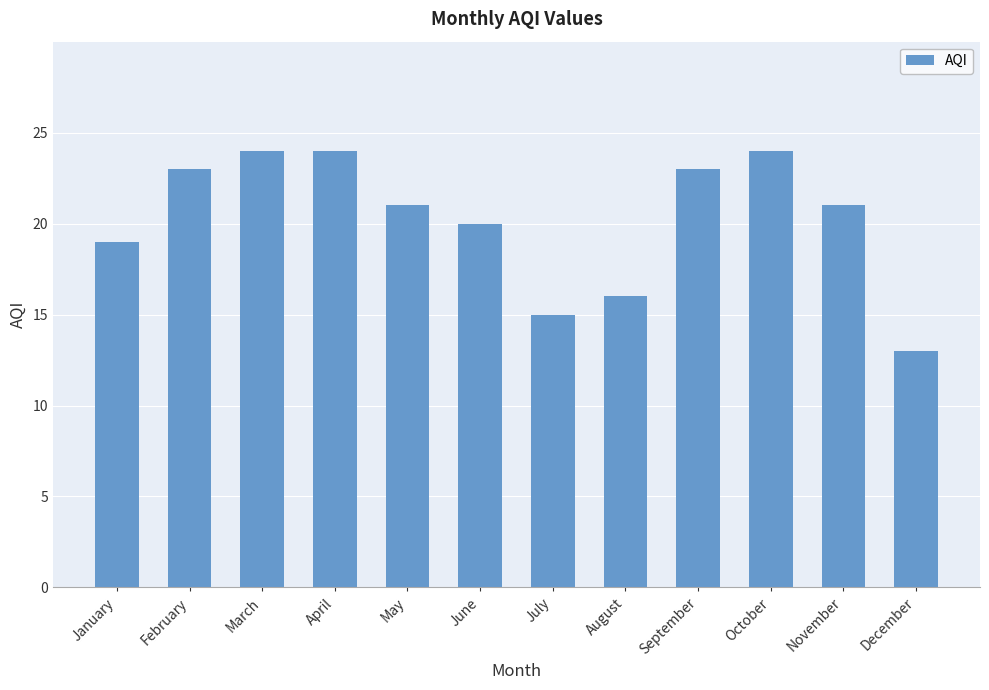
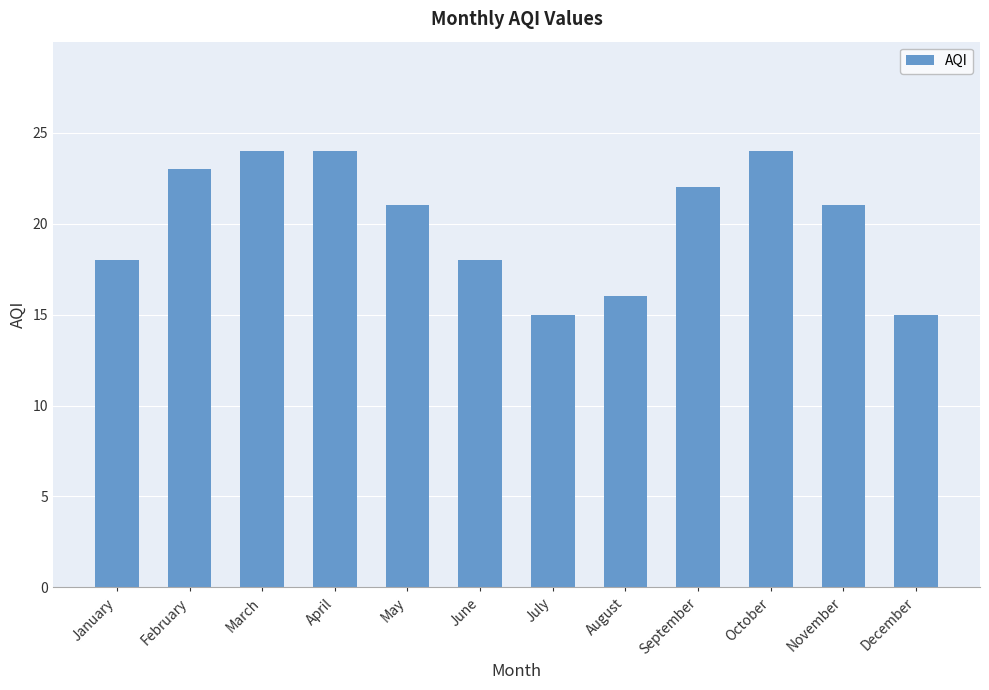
January: 19 -> 18
June: 20 -> 18
September: 23 -> 22
December: 13 -> 15
